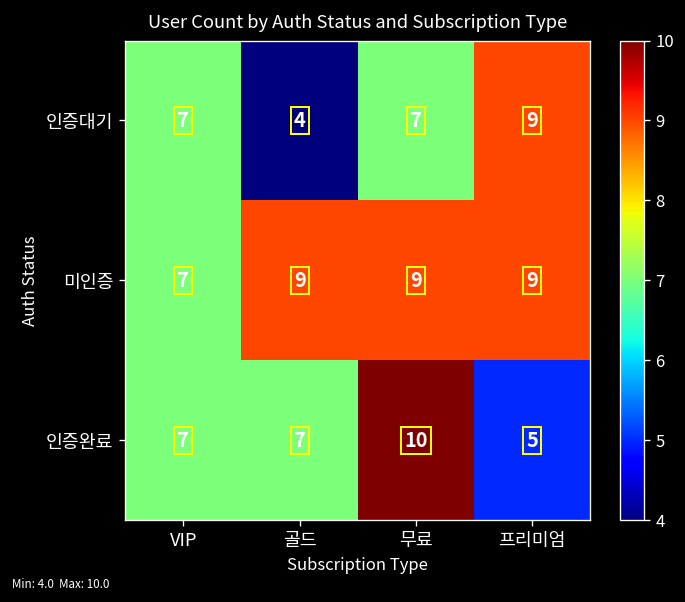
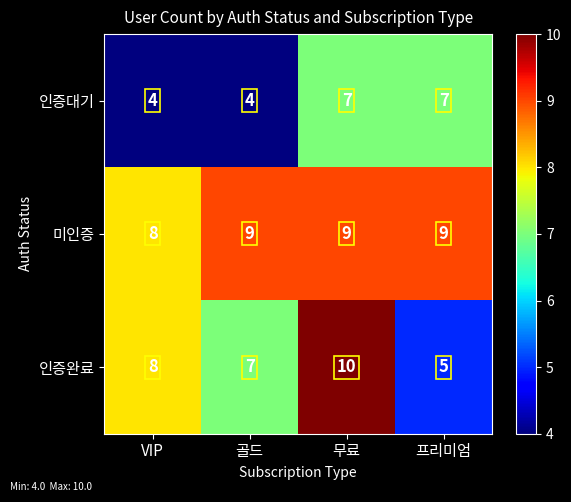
인증대기, VIP: 7 -> 4
인증대기, 프리미엄: 9 -> 7
미인증, VIP: 7 -> 8
인증완료, VIP: 7 -> 8
